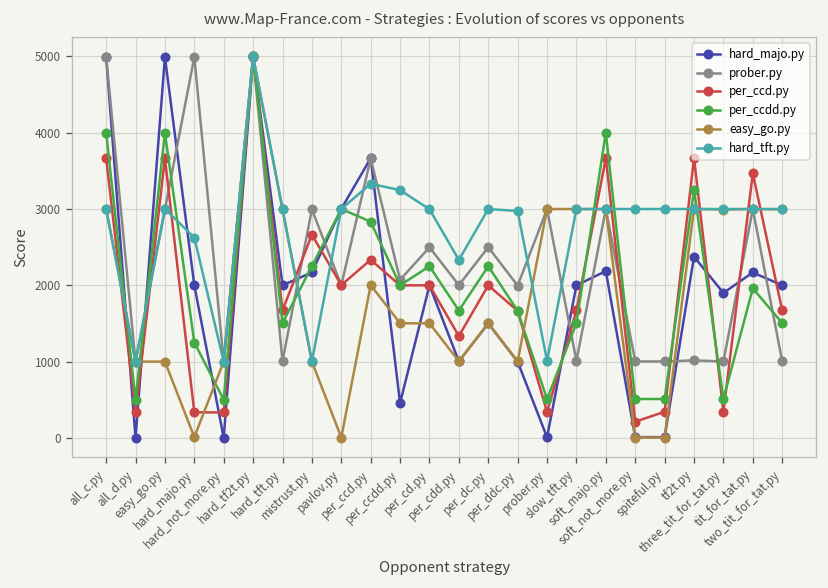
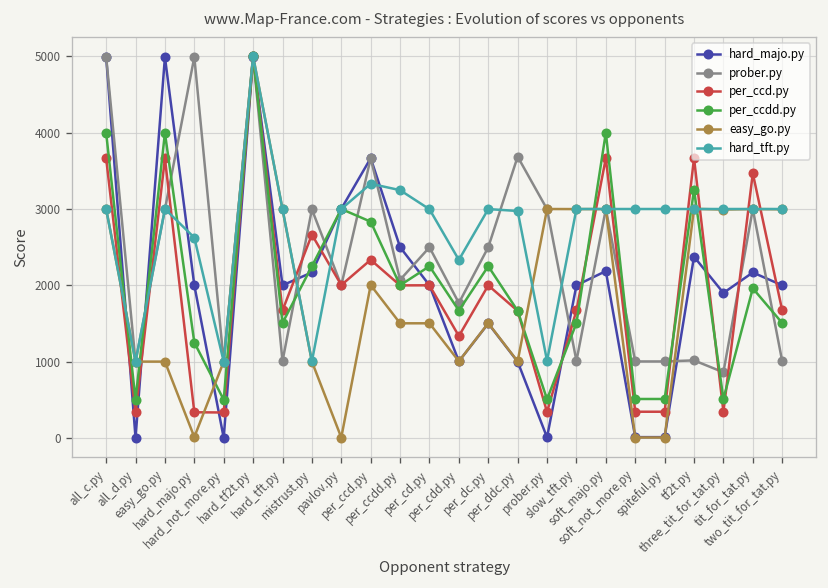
hard_majo.py, per_ccdd.py: 500 -> 2500
prober.py, per_cdd.py: 2000 -> 1800
prober.py, per_ddc.py: 2000 -> 3700
per_ccd.py, soft_not_more.py: 200 -> 300
prober.py, three_tit_for_tat.py: 1000 -> 900
